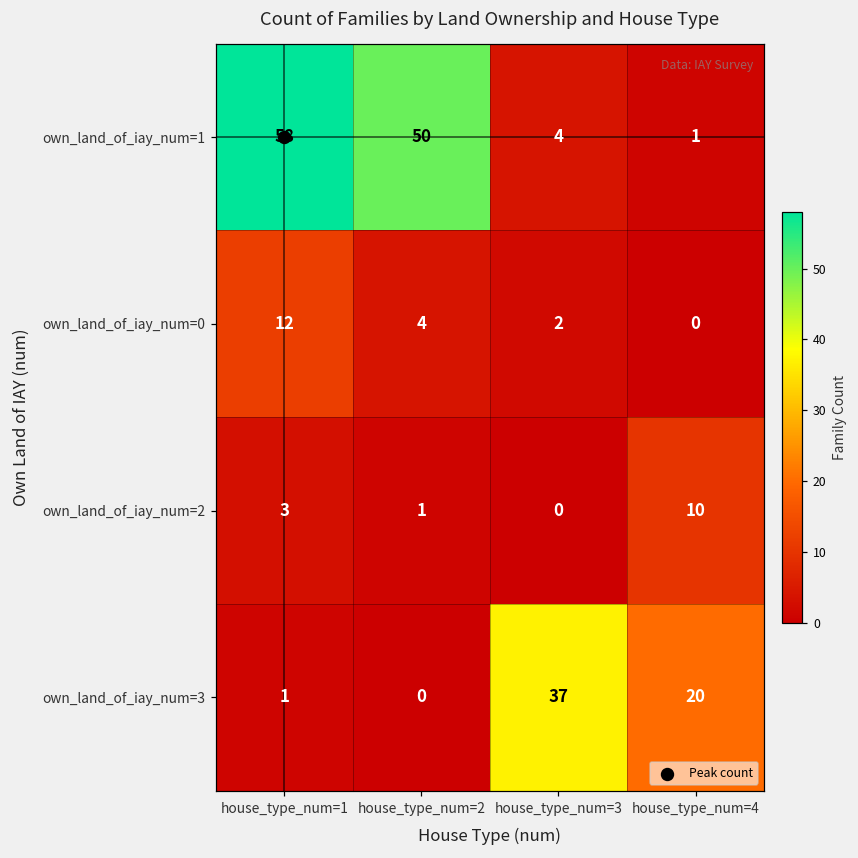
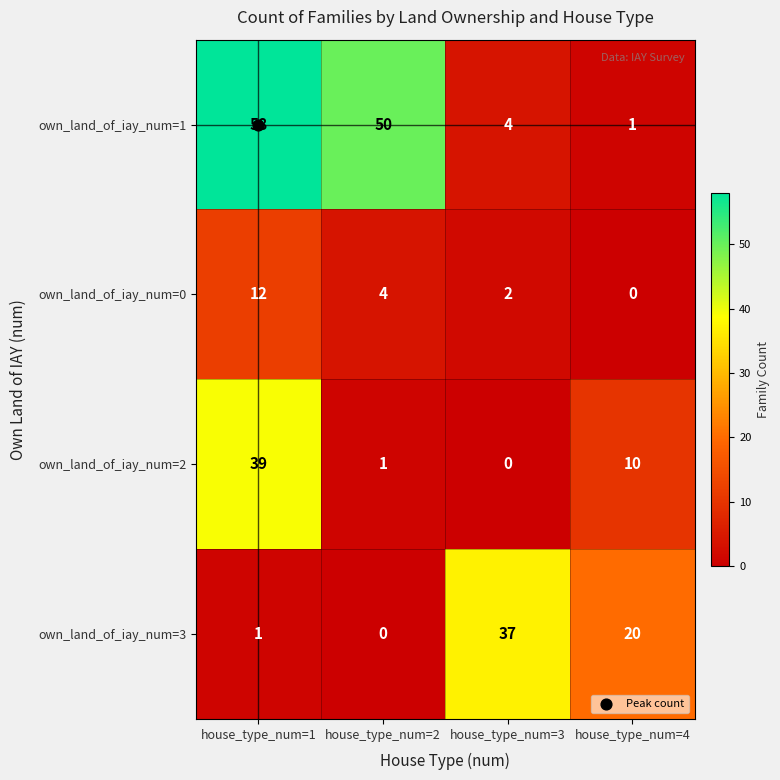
own_land_of_iay_num=2, house_type_num=1: 3 -> 39
